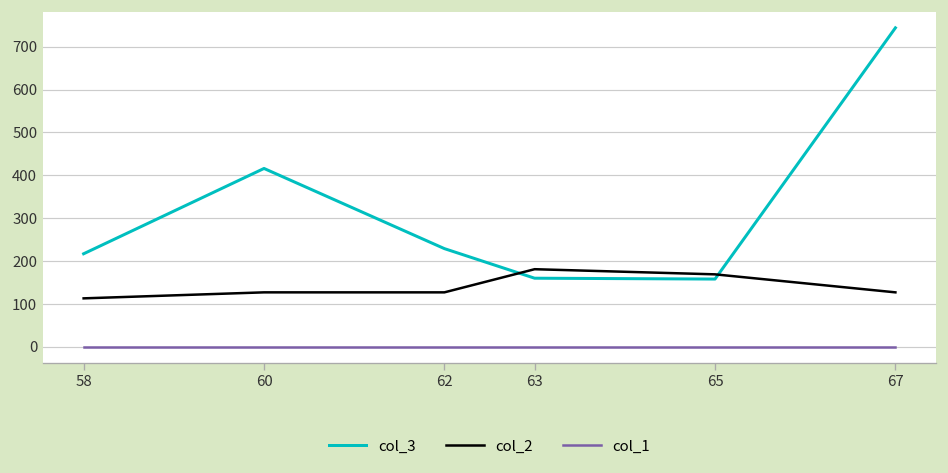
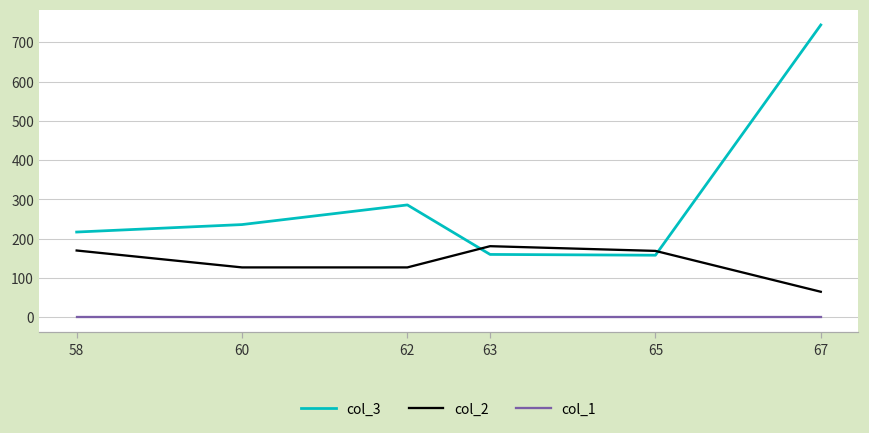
col_2, 58: 110 -> 170
col_3, 60: 420 -> 240
col_3, 62: 230 -> 290
col_2, 67: 130 -> 70
